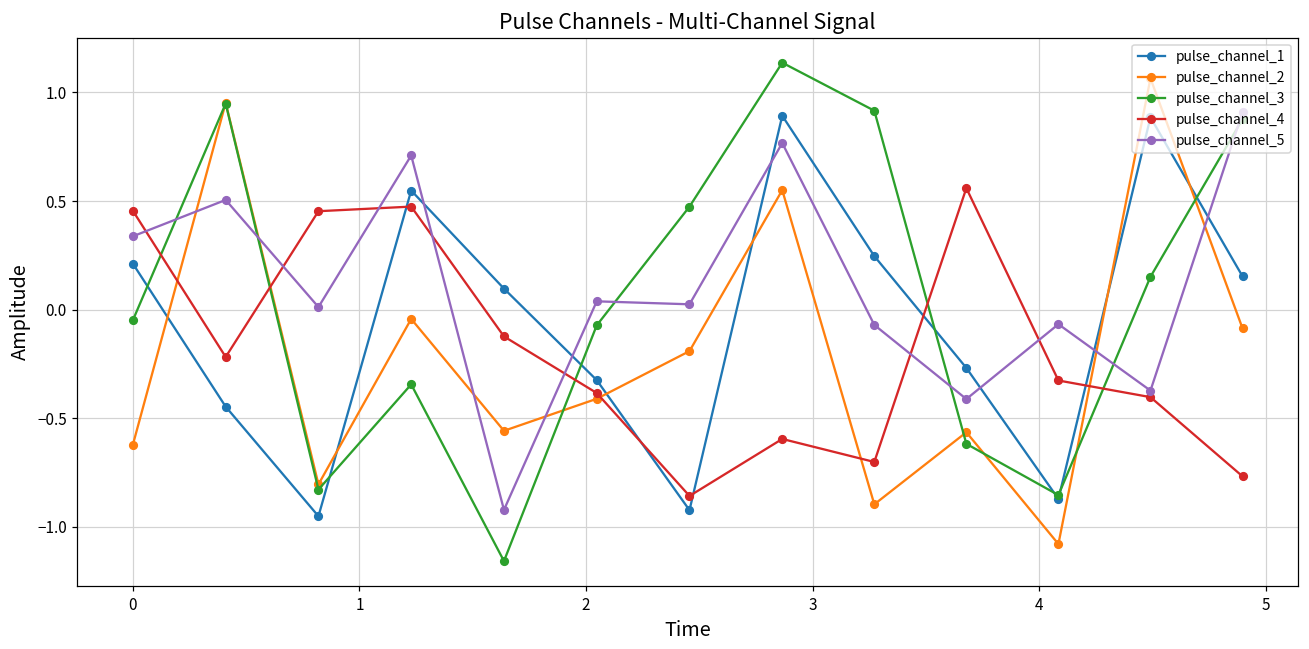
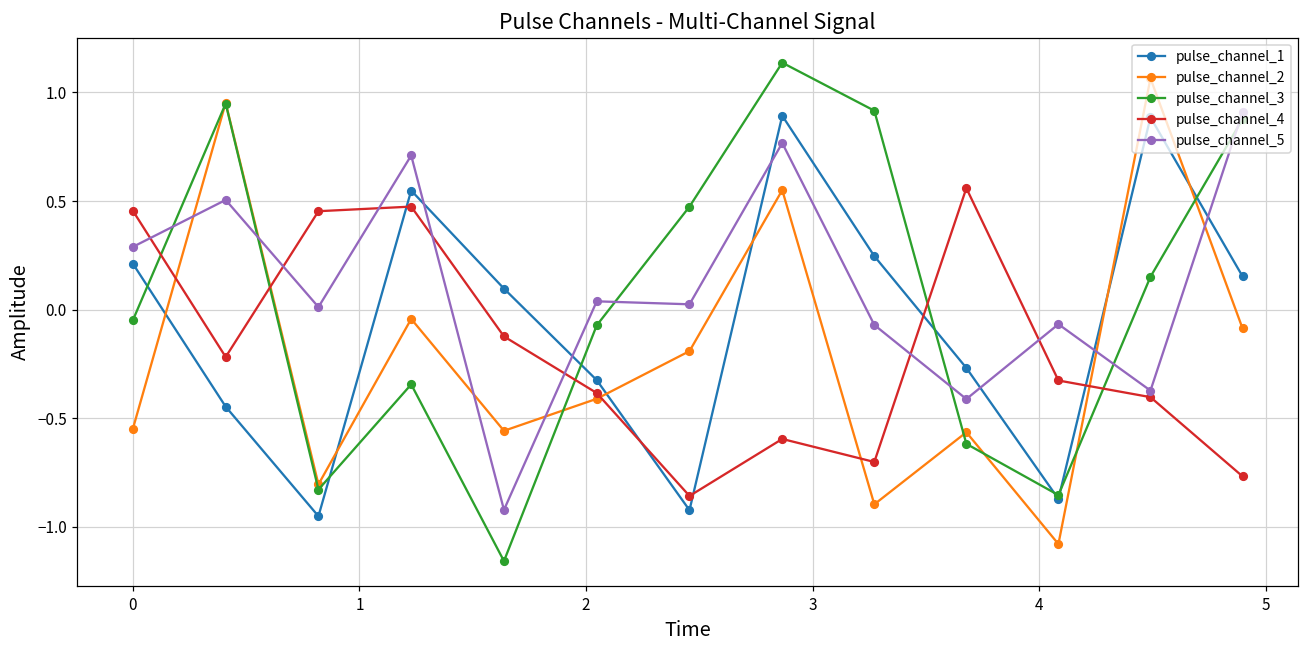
pulse_channel_2, 0: -0.62 -> -0.55
pulse_channel_5, 0: 0.34 -> 0.29
